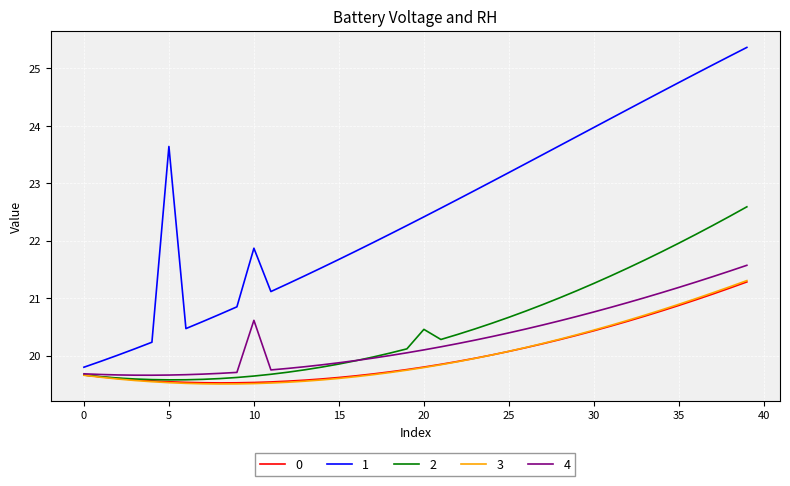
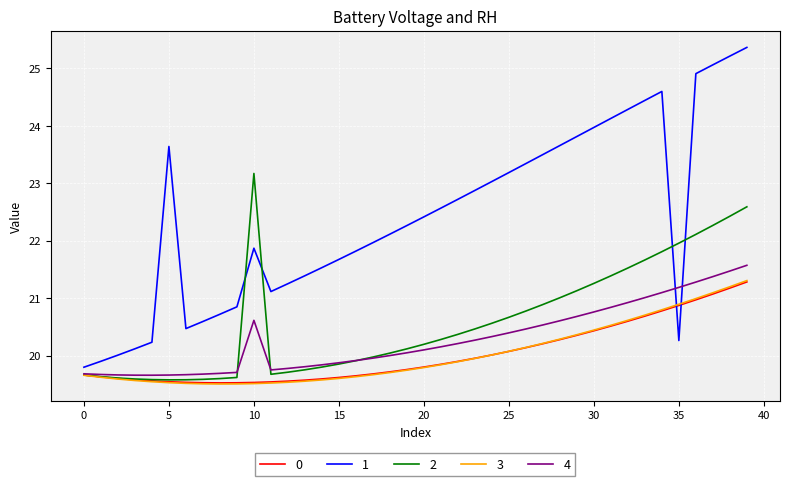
2, 10: 19.6 -> 23.2
2, 20: 20.5 -> 20.2
1, 35: 24.8 -> 20.3
